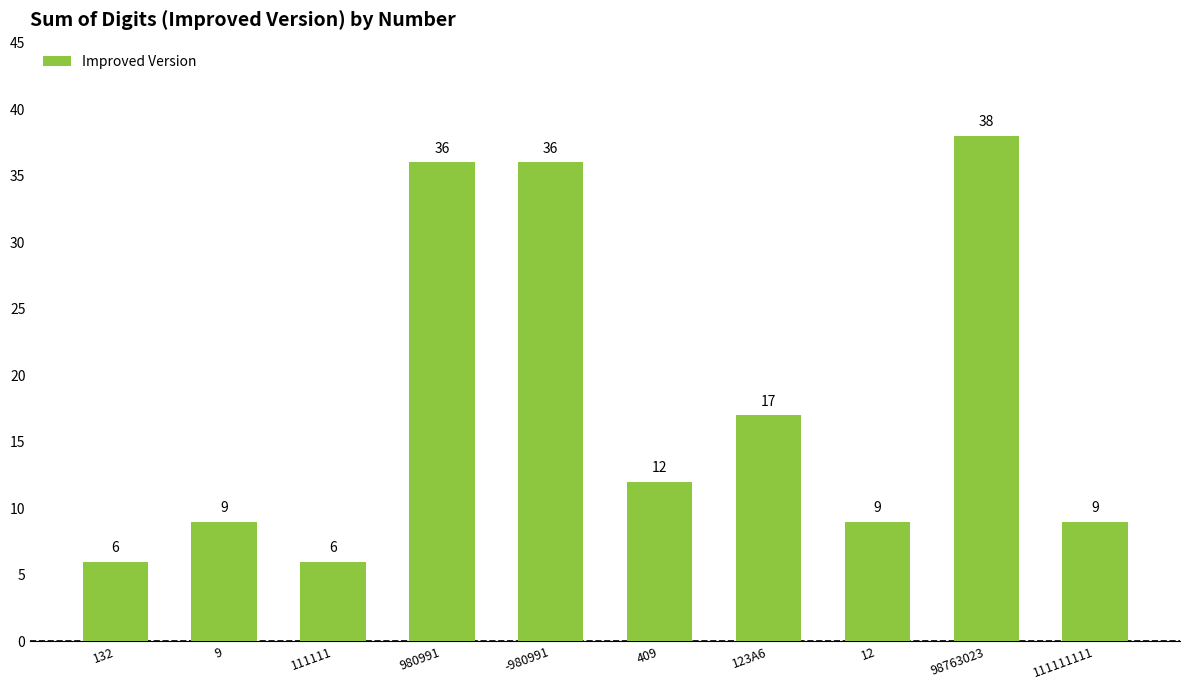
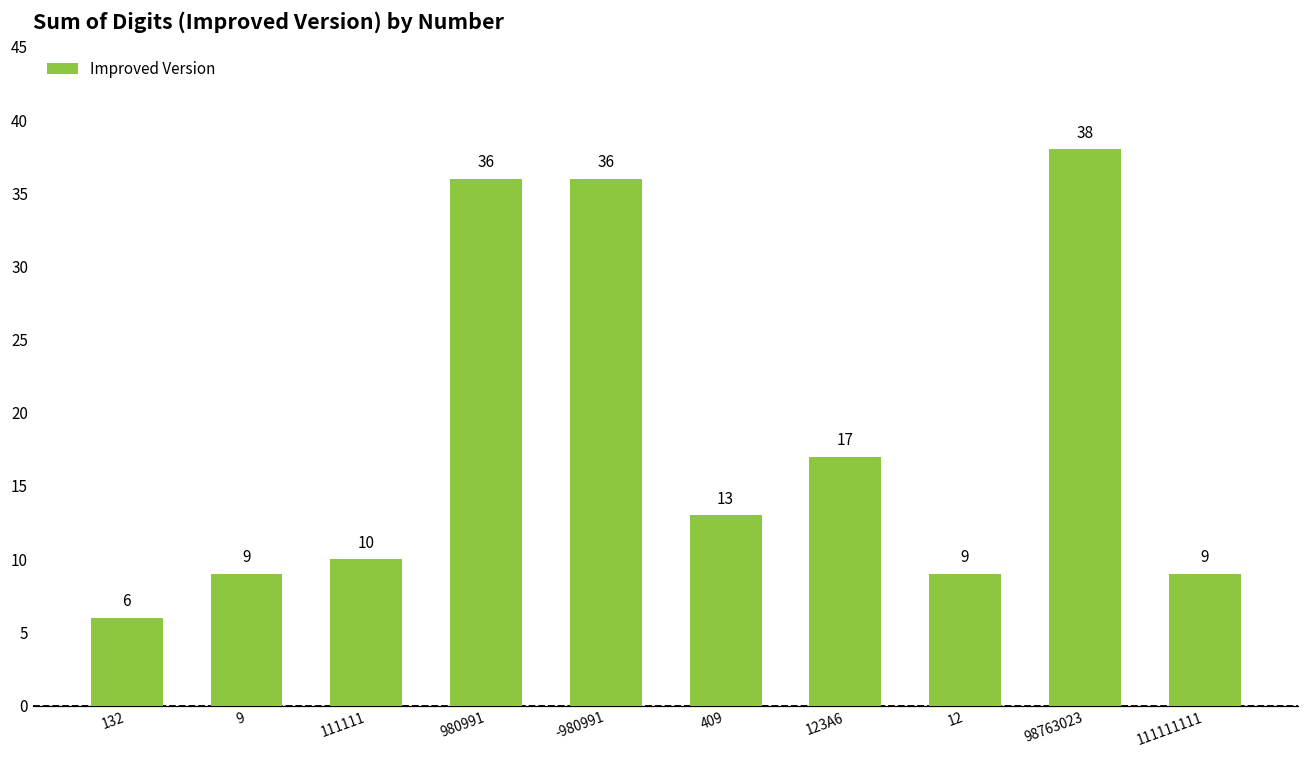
111111: 6 -> 10
409: 12 -> 13
